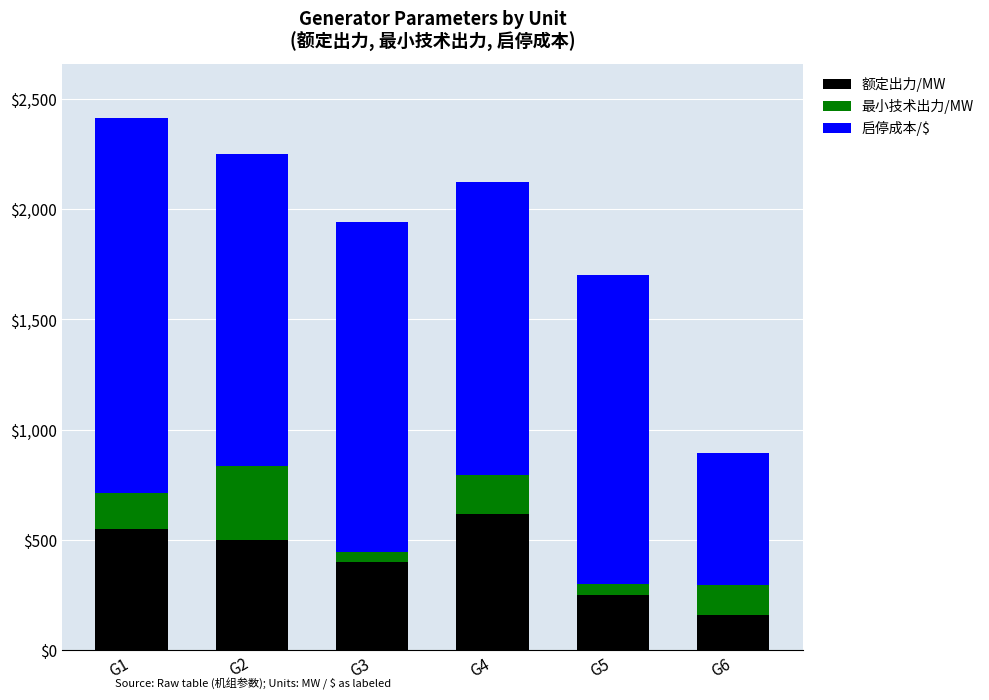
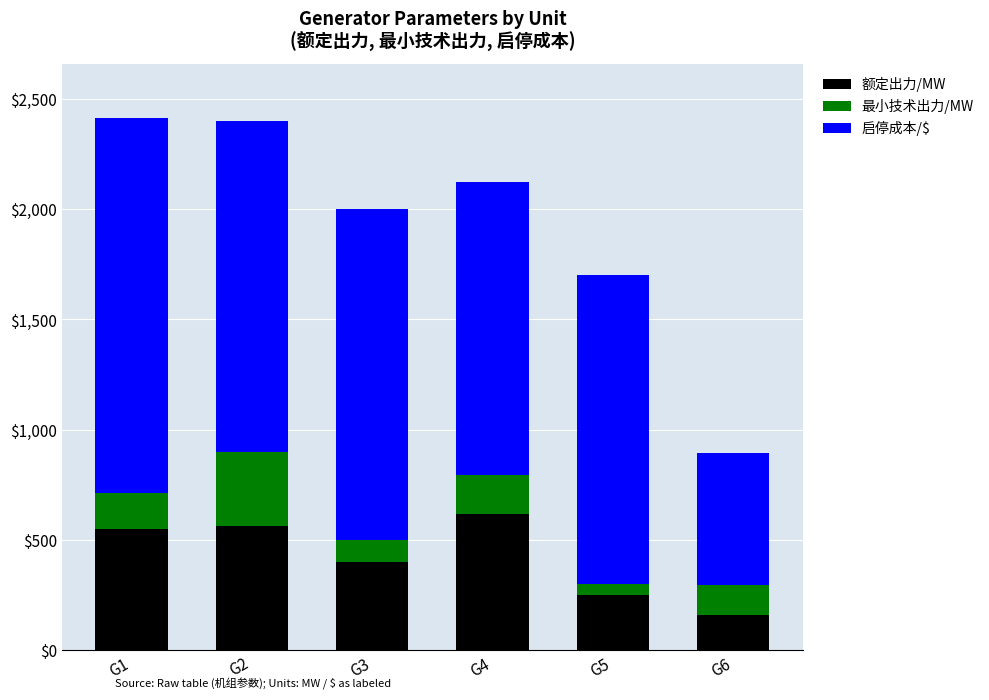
额定出力/MW, G2: $500 -> $560
启停成本/$, G2: $1,420 -> $1,500
最小技术出力/MW, G3: $40 -> $100
